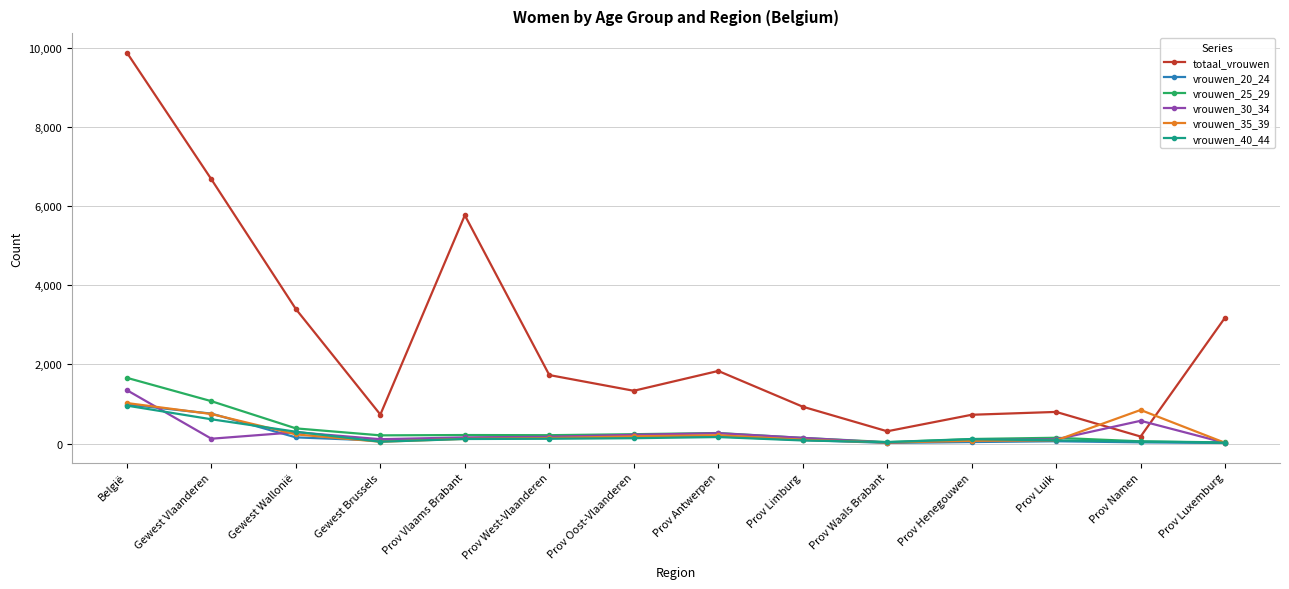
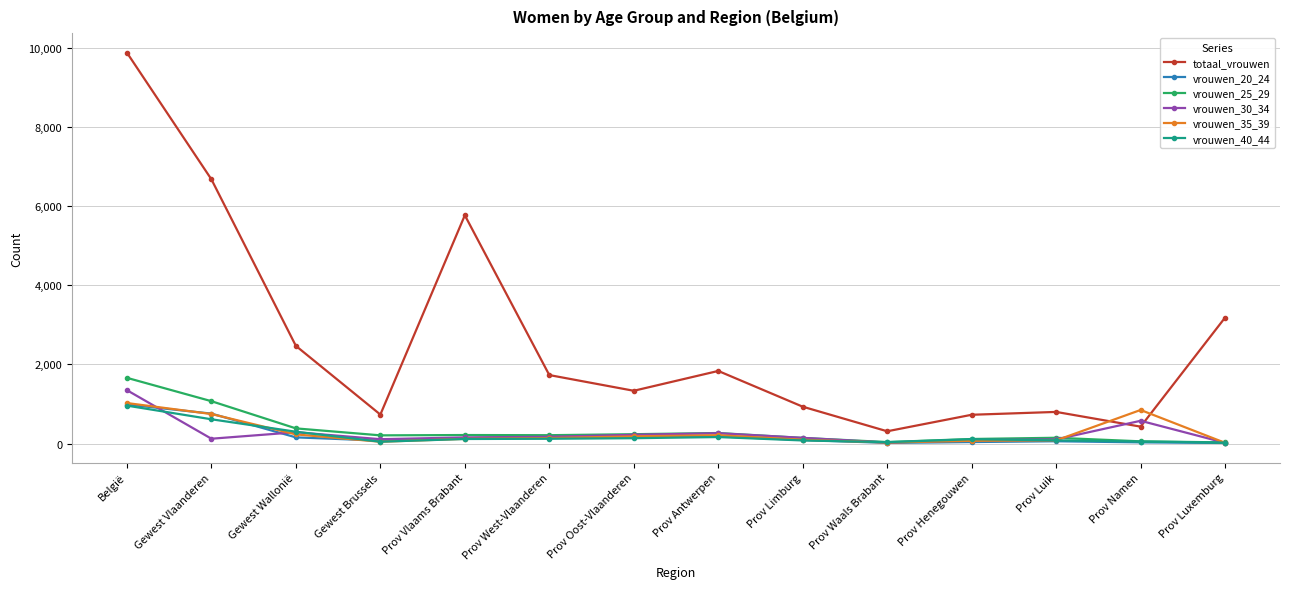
totaal_vrouwen, Gewest Wallonië: 3,400 -> 2,500
totaal_vrouwen, Prov Namen: 200 -> 400
